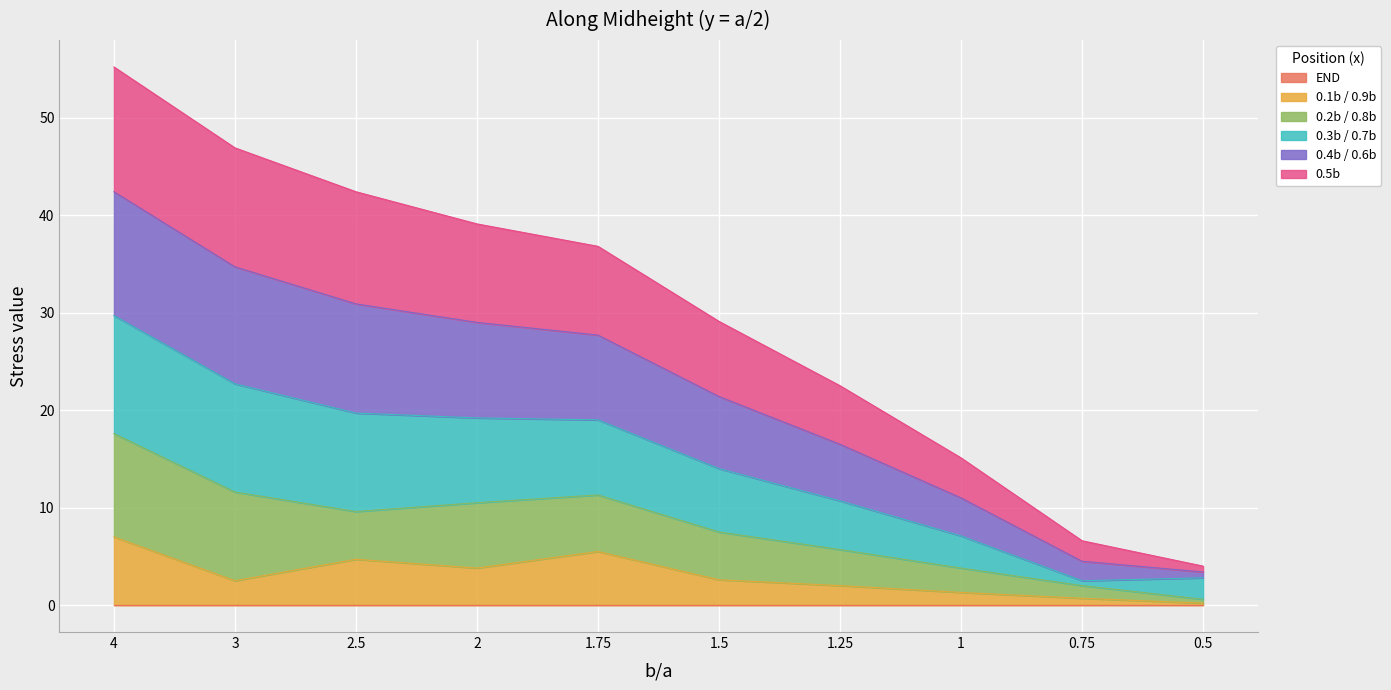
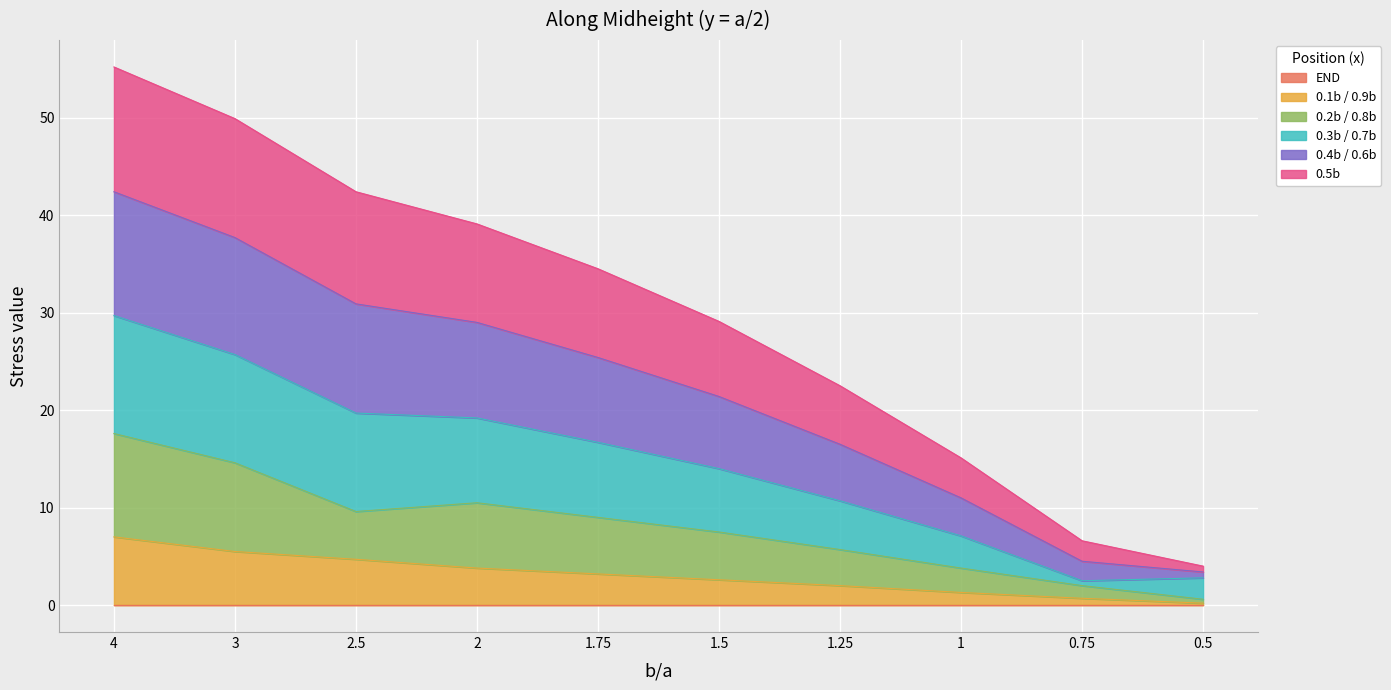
0.1b / 0.9b, 3: 3 -> 6
0.1b / 0.9b, 1.75: 6 -> 3
